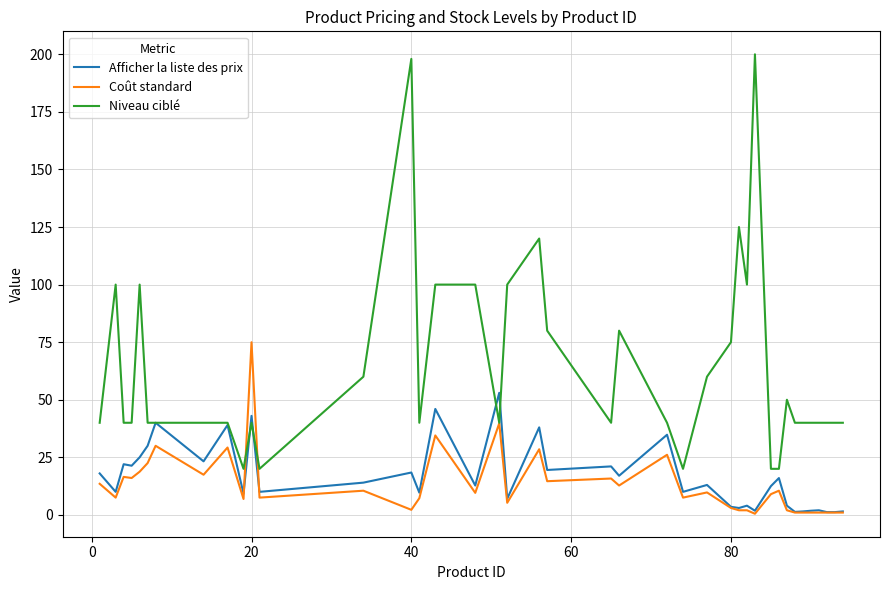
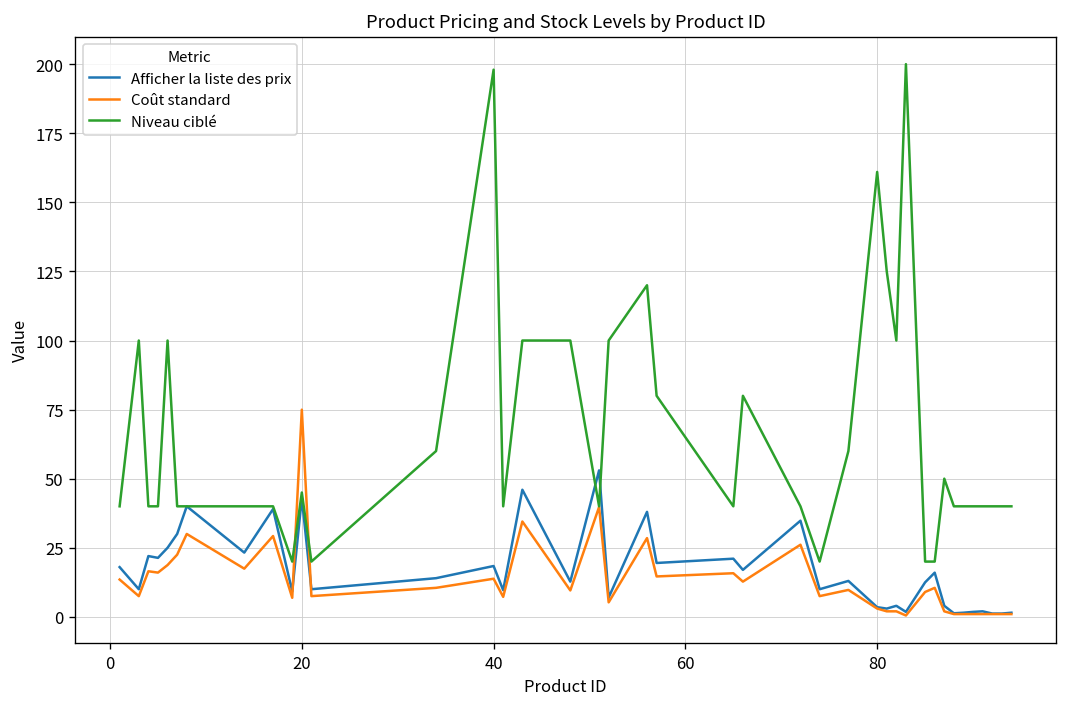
Niveau ciblé, 20: 40 -> 45
Coût standard, 40: 2 -> 14
Niveau ciblé, 80: 75 -> 161
